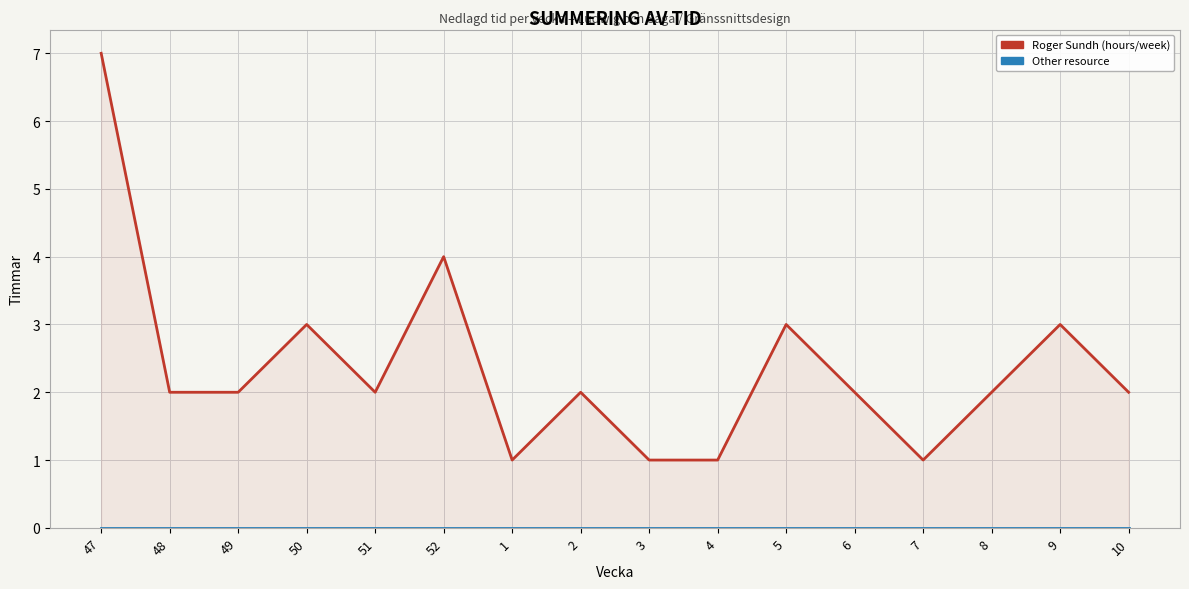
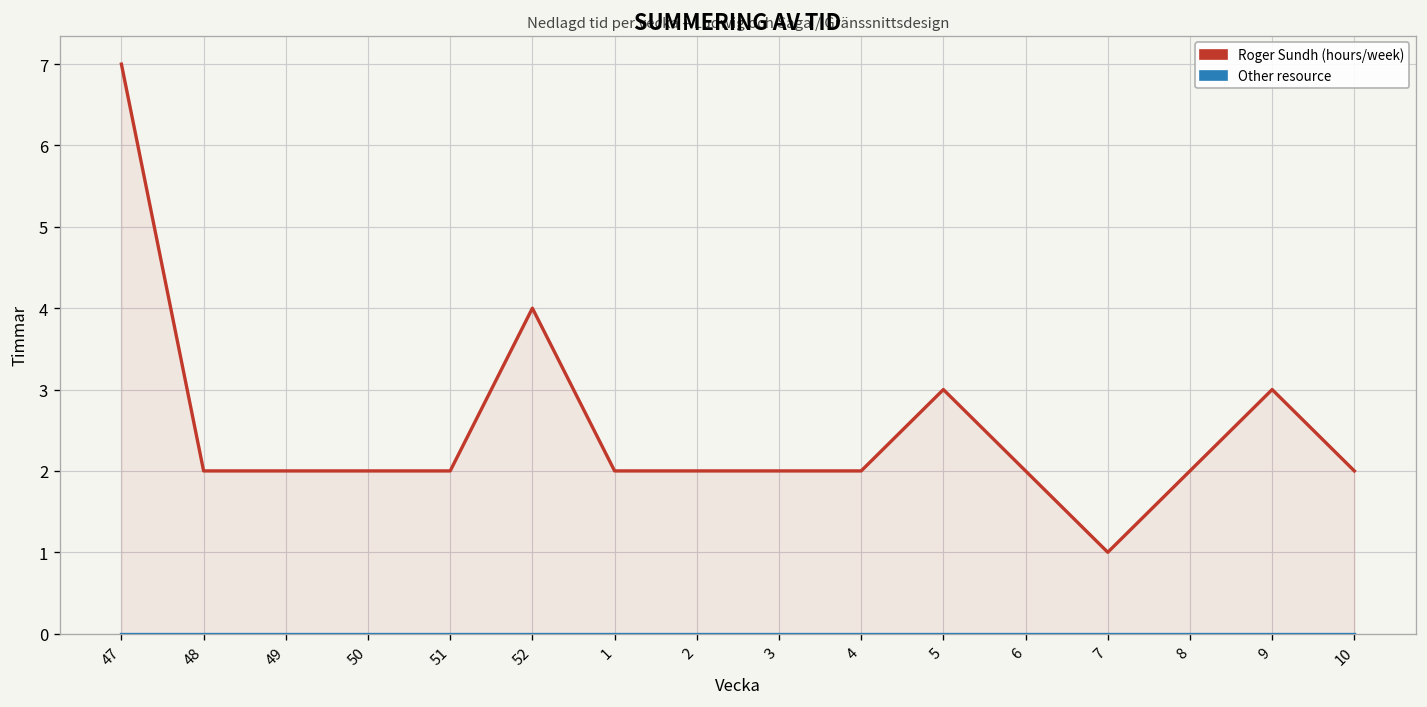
Roger Sundh (hours/week), 50: 3 -> 2
Roger Sundh (hours/week), 1: 1 -> 2
Roger Sundh (hours/week), 3: 1 -> 2
Roger Sundh (hours/week), 4: 1 -> 2
